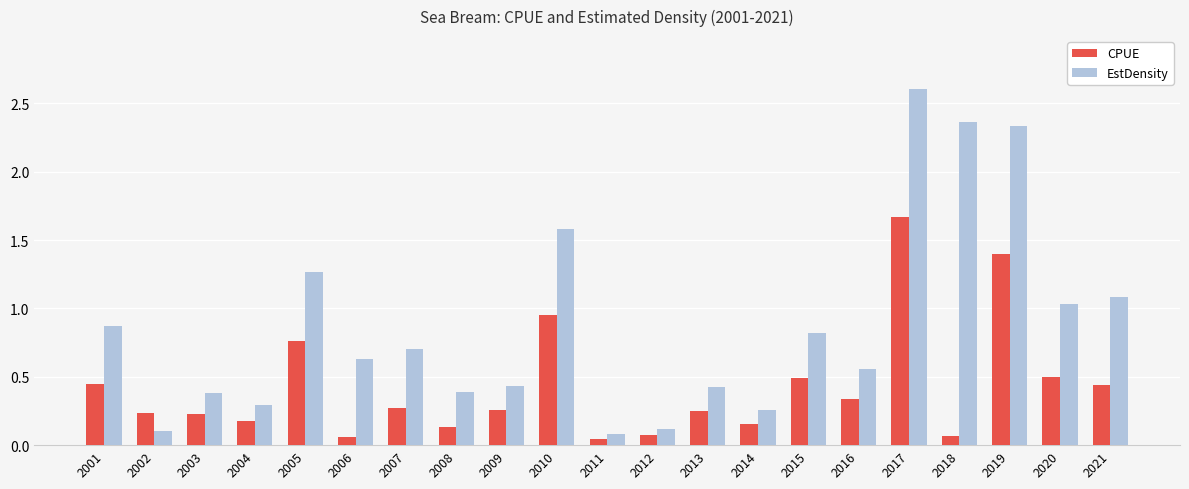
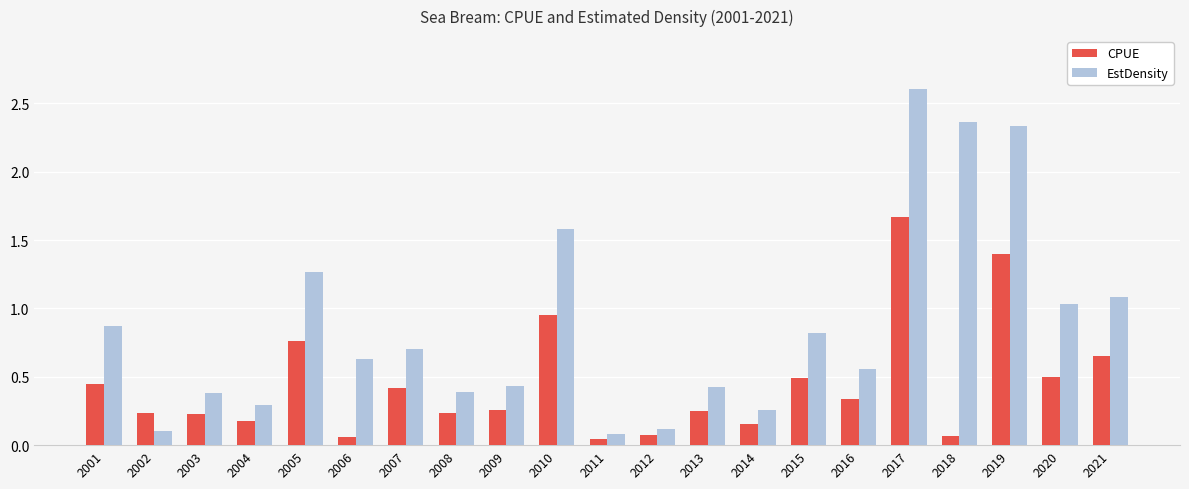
CPUE, 2007: 0.27 -> 0.42
CPUE, 2008: 0.13 -> 0.23
CPUE, 2021: 0.44 -> 0.65
